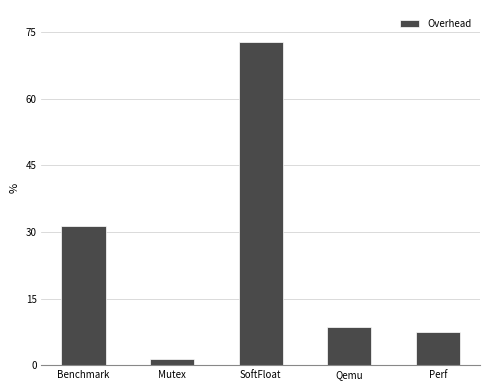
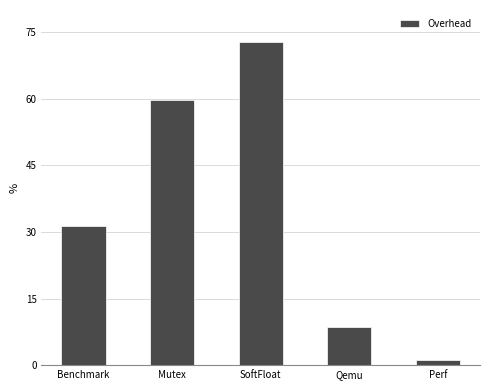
Mutex: 1 -> 60
Perf: 7 -> 1
